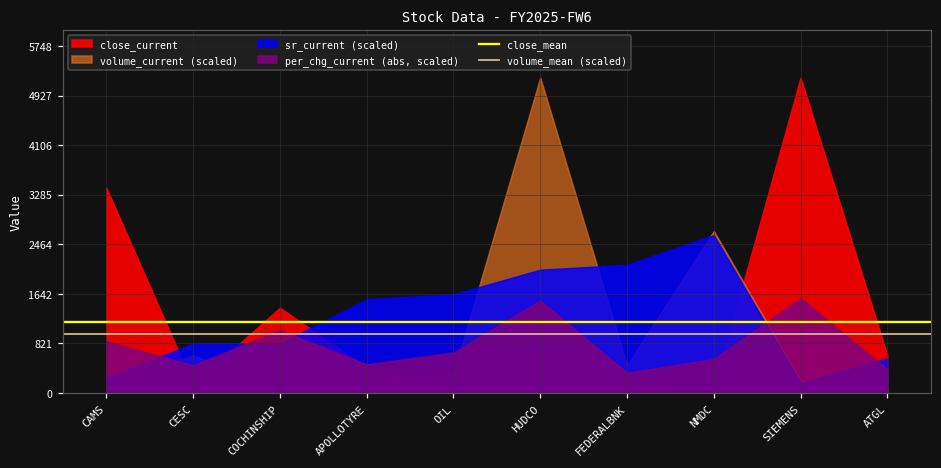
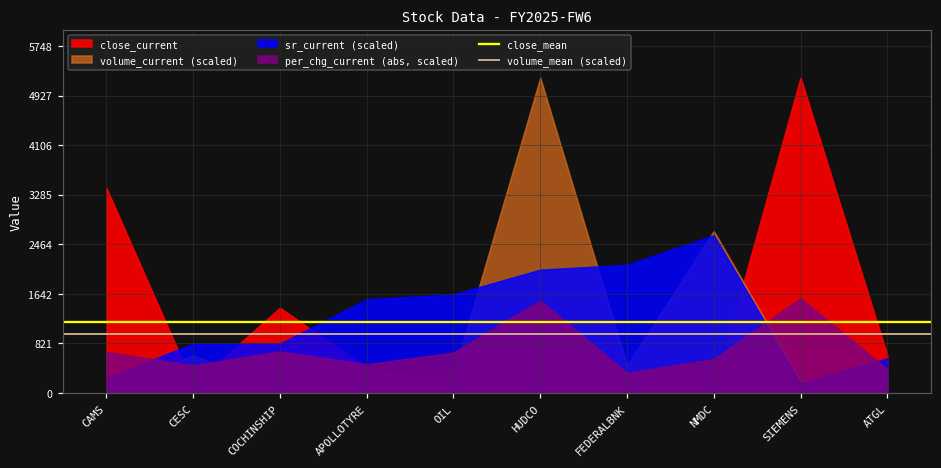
per_chg_current (abs, scaled), CAMS: 900 -> 700
per_chg_current (abs, scaled), COCHINSHIP: 1000 -> 700
